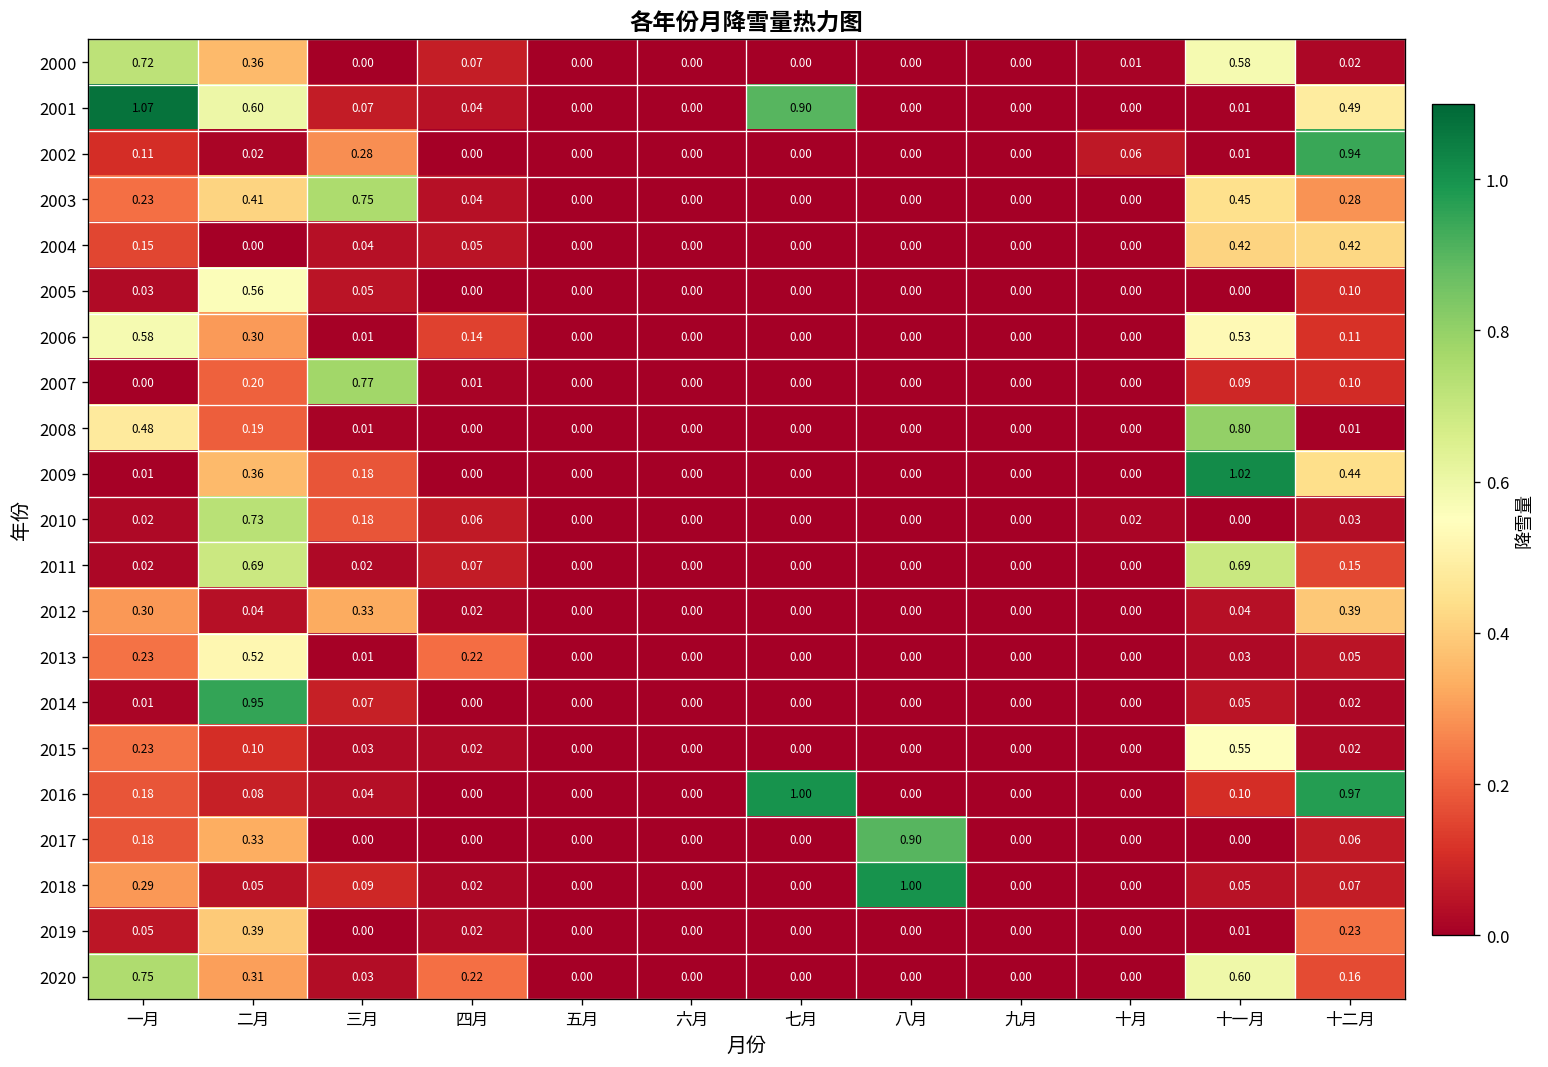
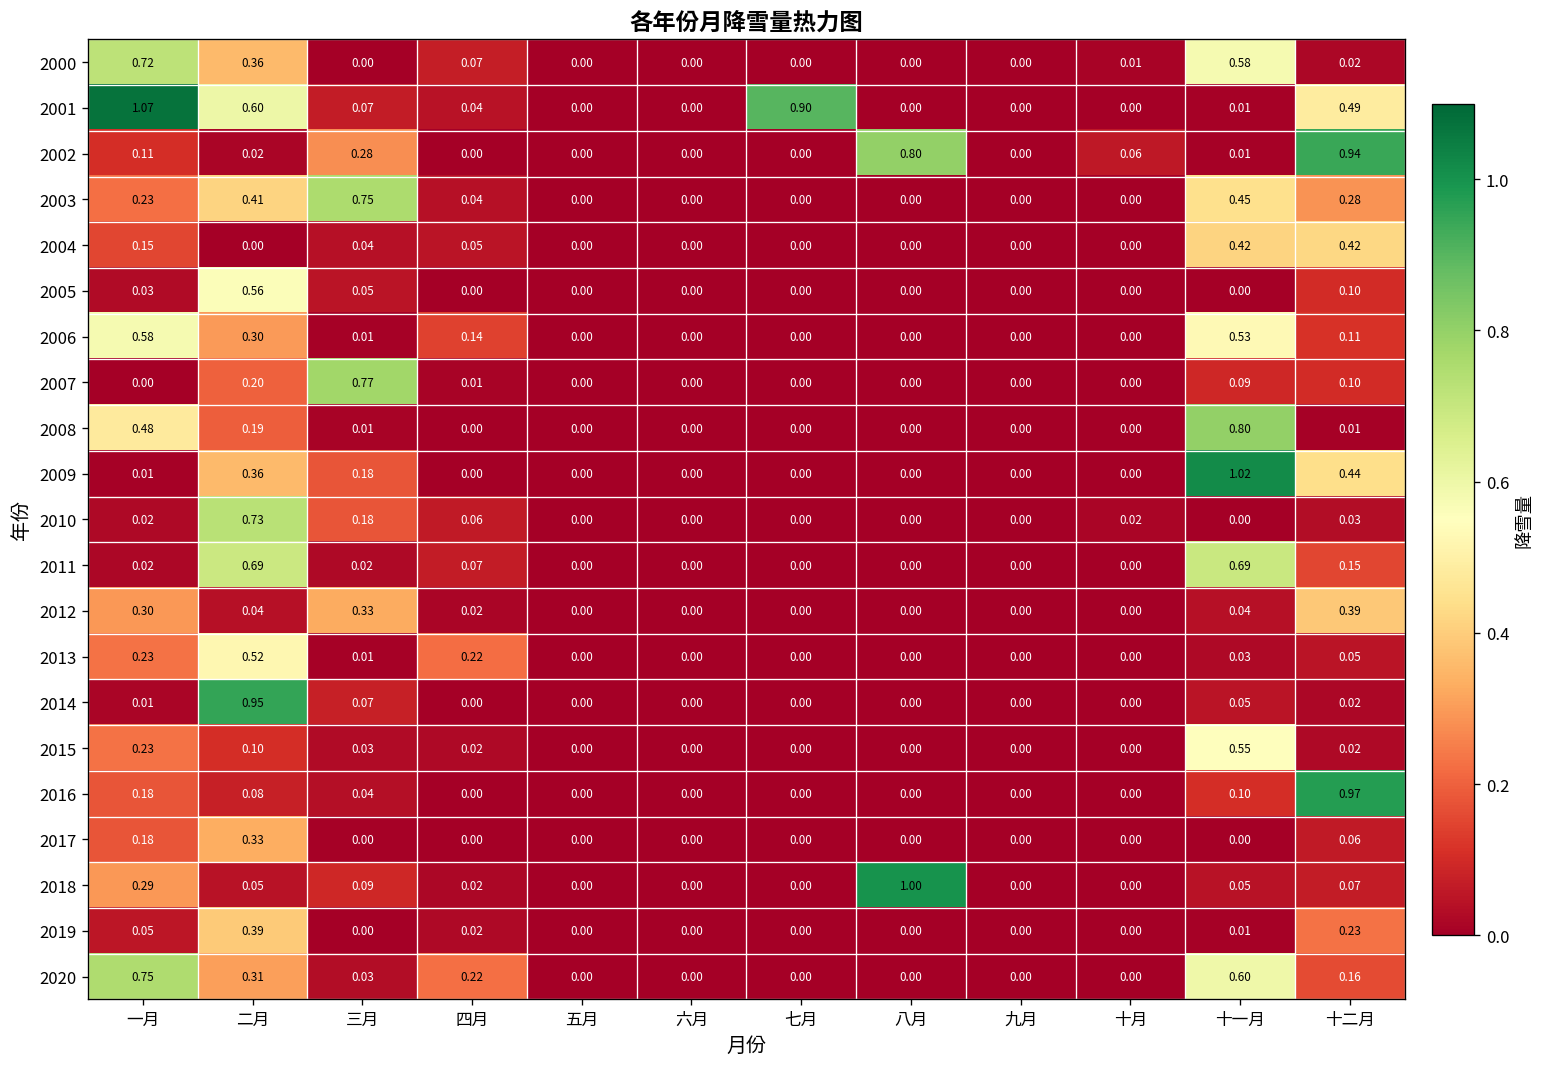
2002, 八月: 0.00 -> 0.80
2016, 七月: 1.00 -> 0.00
2017, 八月: 0.90 -> 0.00
